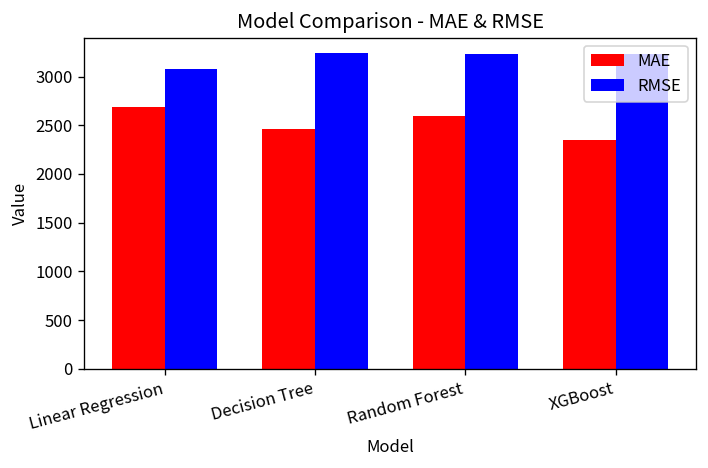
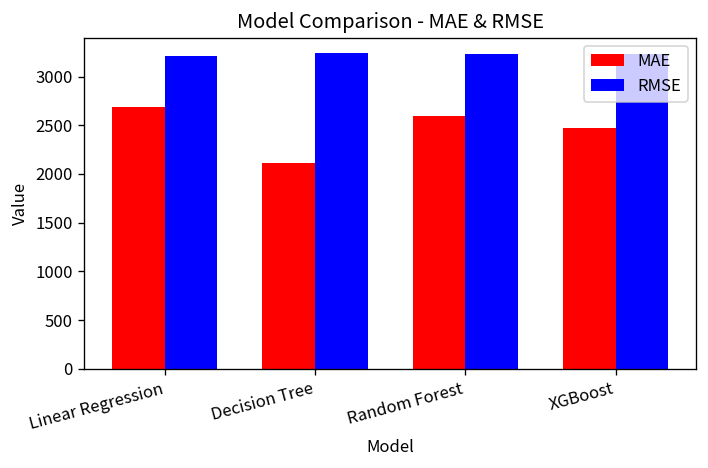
RMSE, Linear Regression: 3100 -> 3200
MAE, Decision Tree: 2500 -> 2100
MAE, XGBoost: 2300 -> 2500
